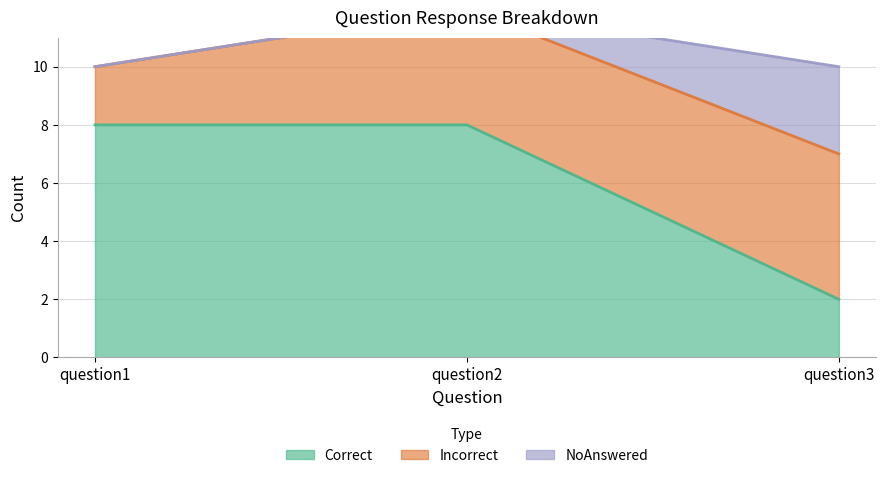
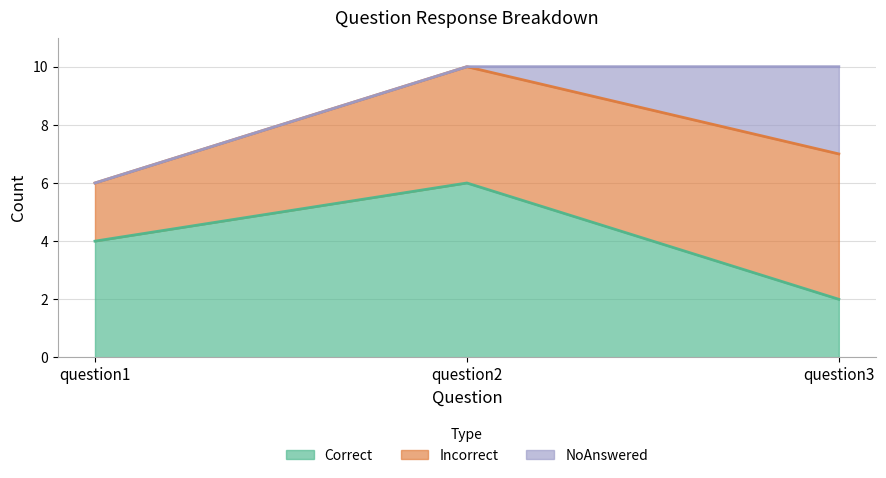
Correct, question1: 8 -> 4
Correct, question2: 8 -> 6
